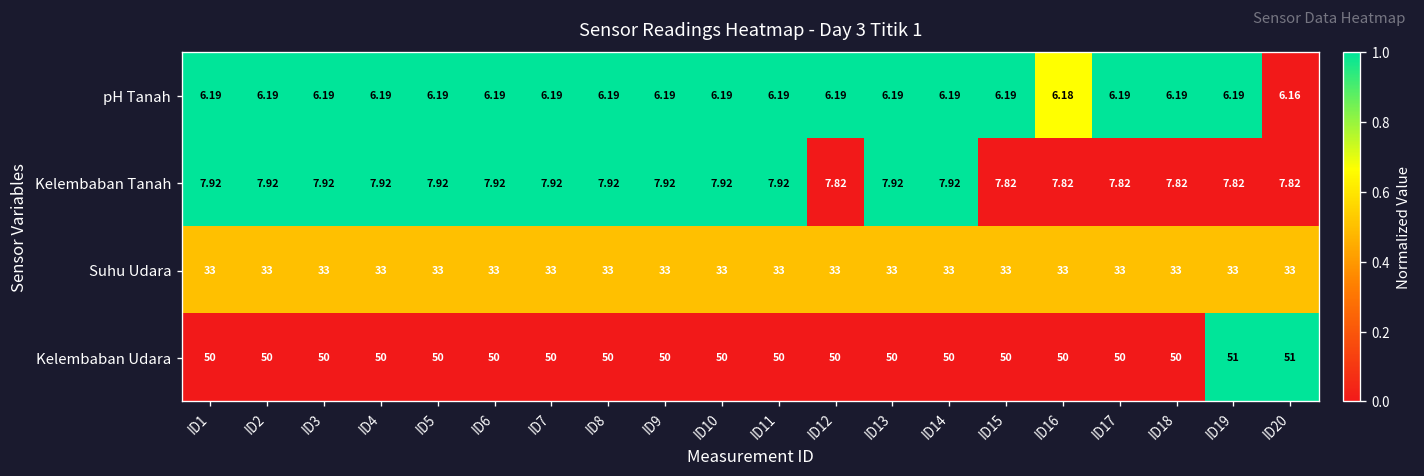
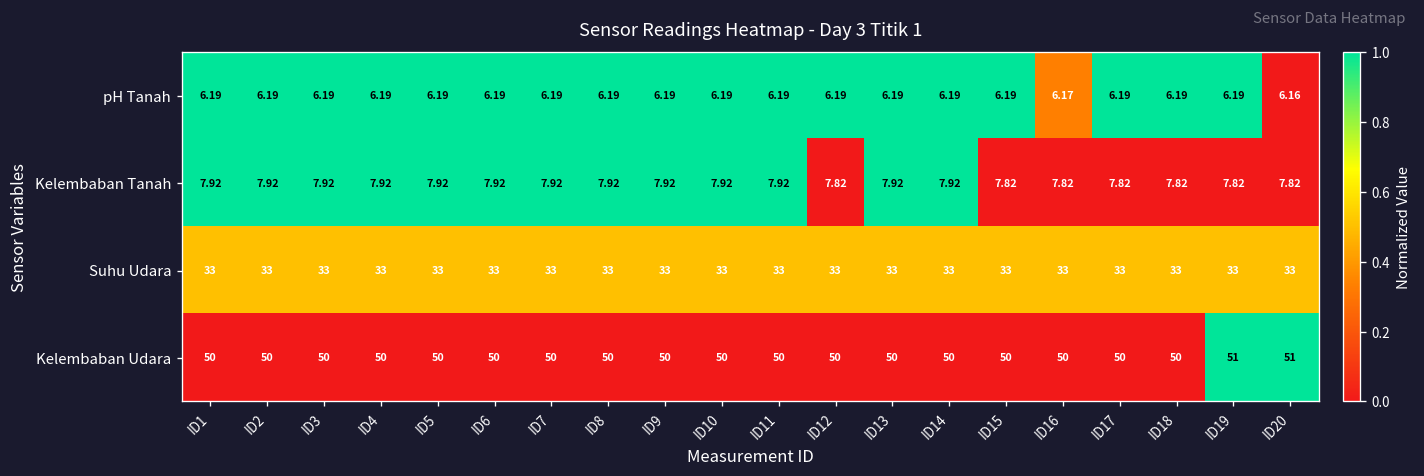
pH Tanah, ID16: 6.18 -> 6.17
